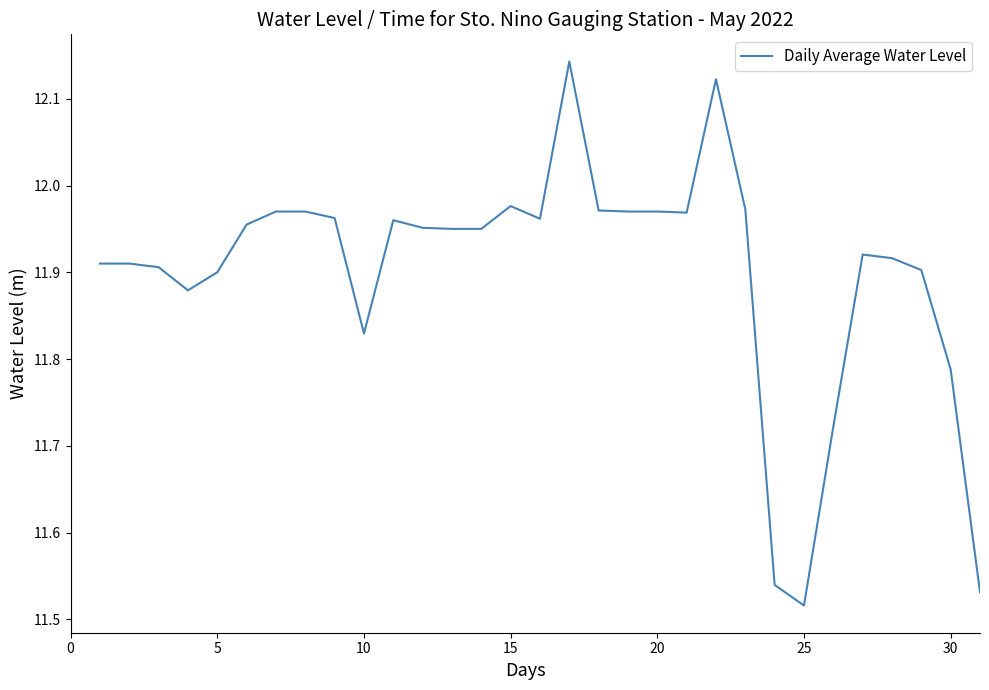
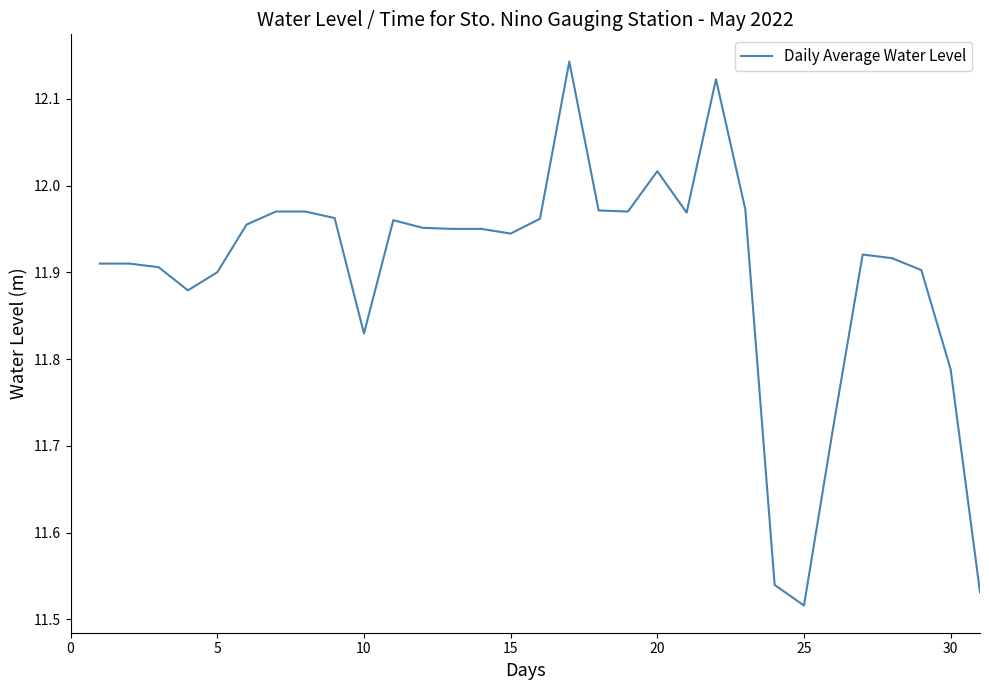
15: 11.98 -> 11.94
20: 11.97 -> 12.02
